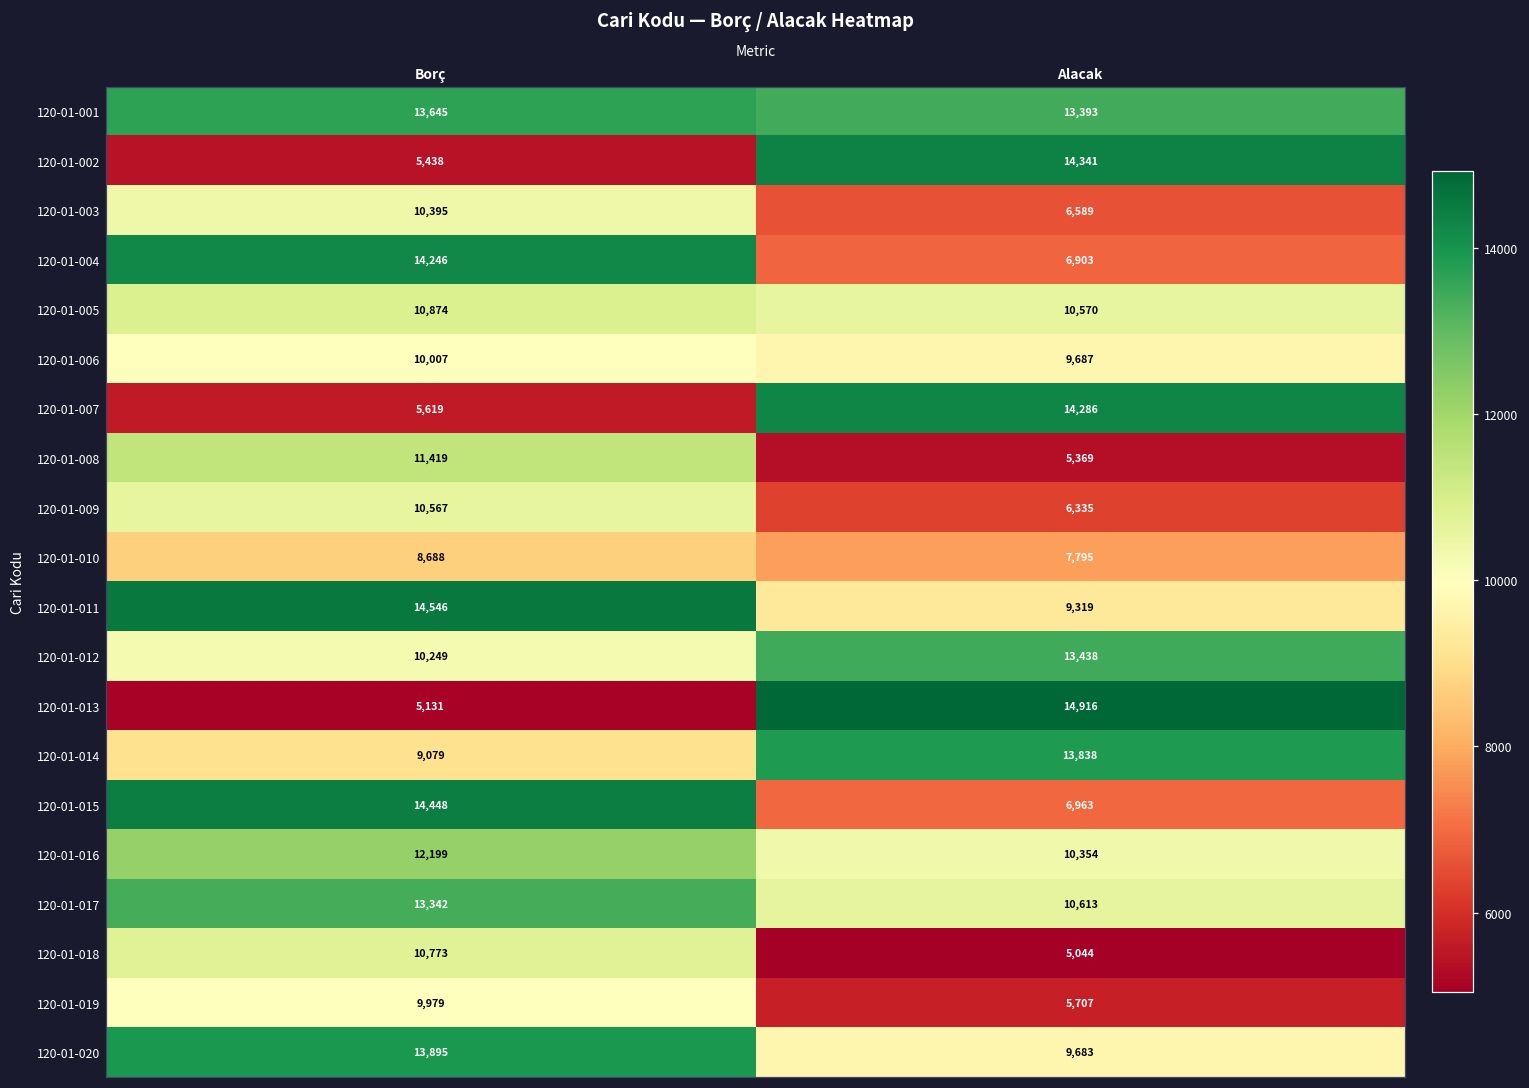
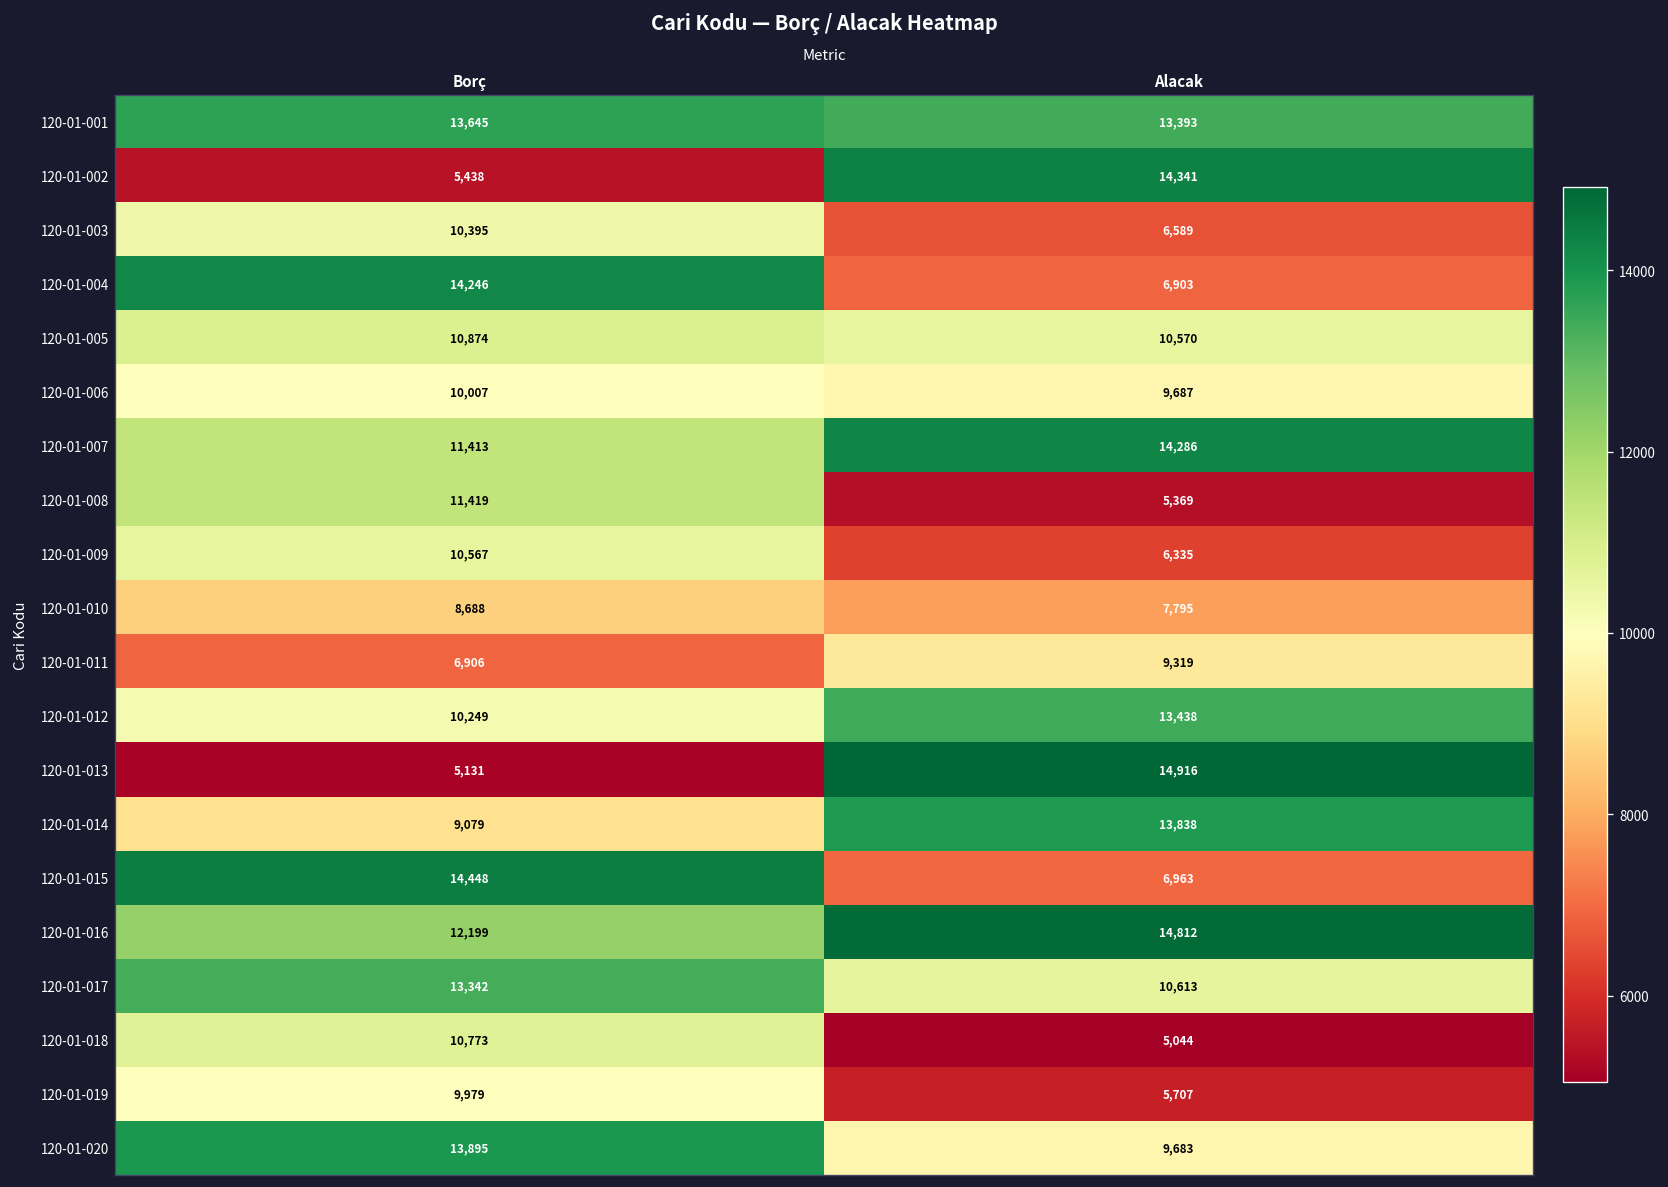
120-01-007, Borç: 5,619 -> 11,413
120-01-011, Borç: 14,546 -> 6,906
120-01-016, Alacak: 10,354 -> 14,812
